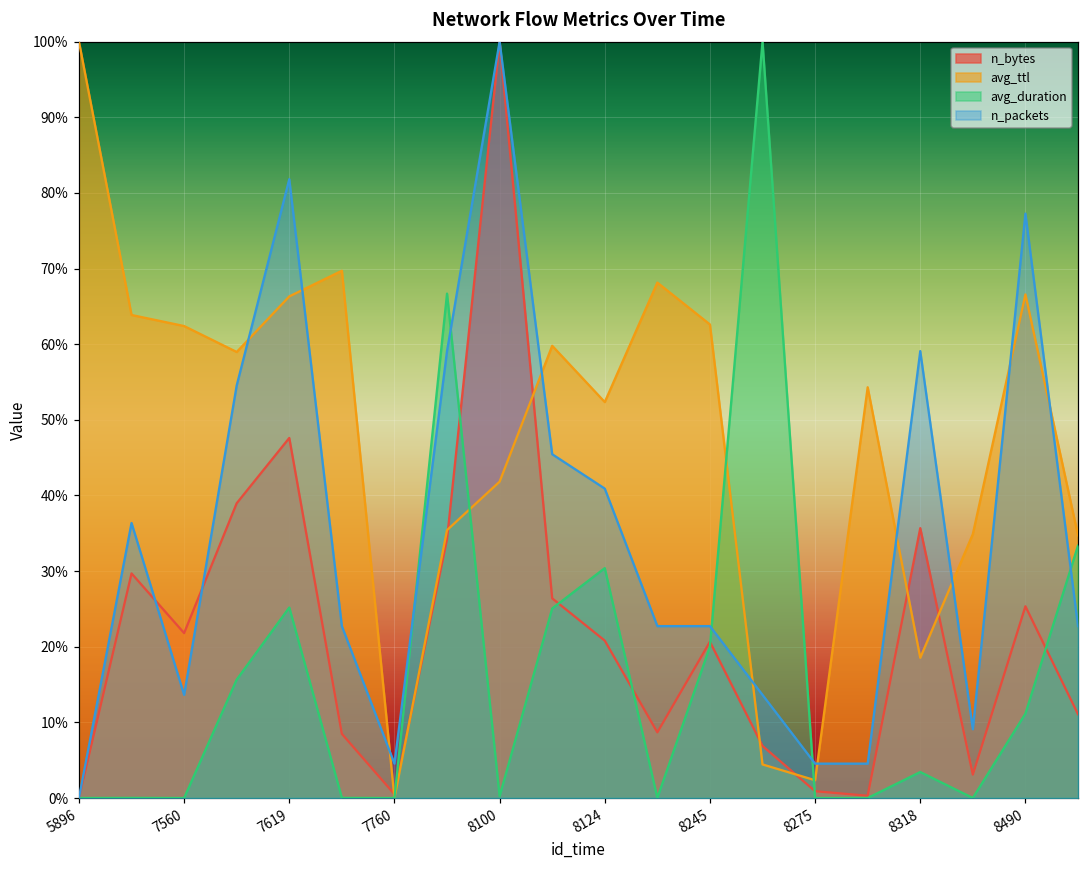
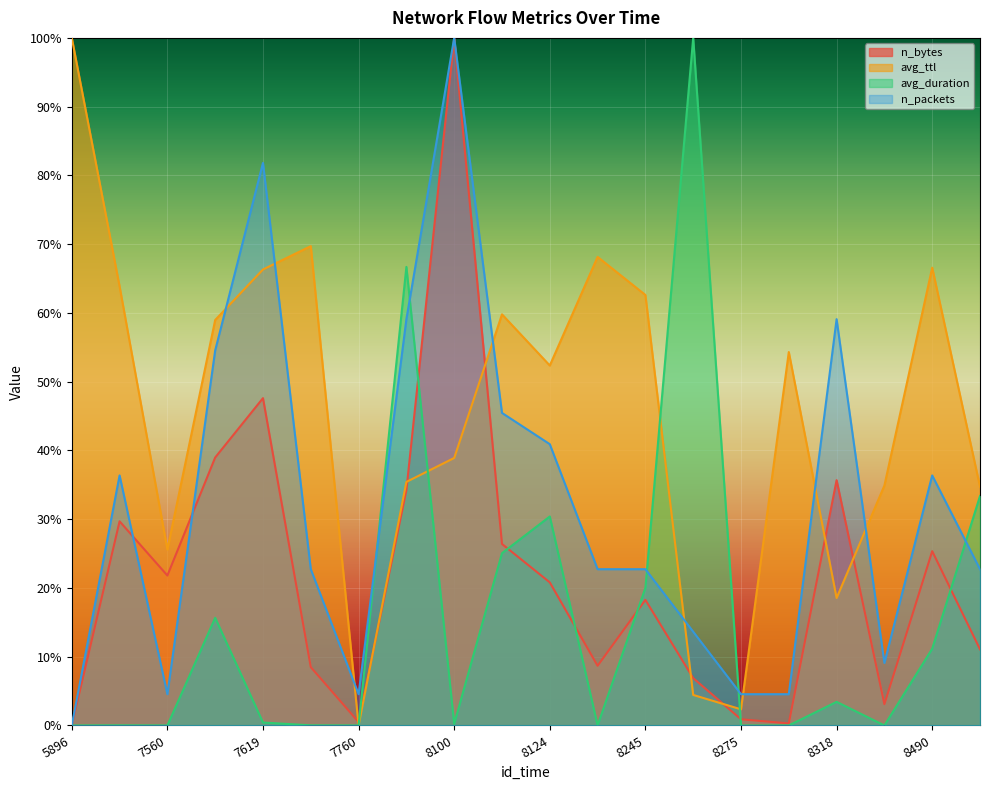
avg_ttl, 7560: 62% -> 26%
n_packets, 7560: 14% -> 5%
avg_duration, 7619: 25% -> 0%
avg_ttl, 8100: 42% -> 39%
n_bytes, 8245: 21% -> 18%
n_packets, 8490: 77% -> 36%
